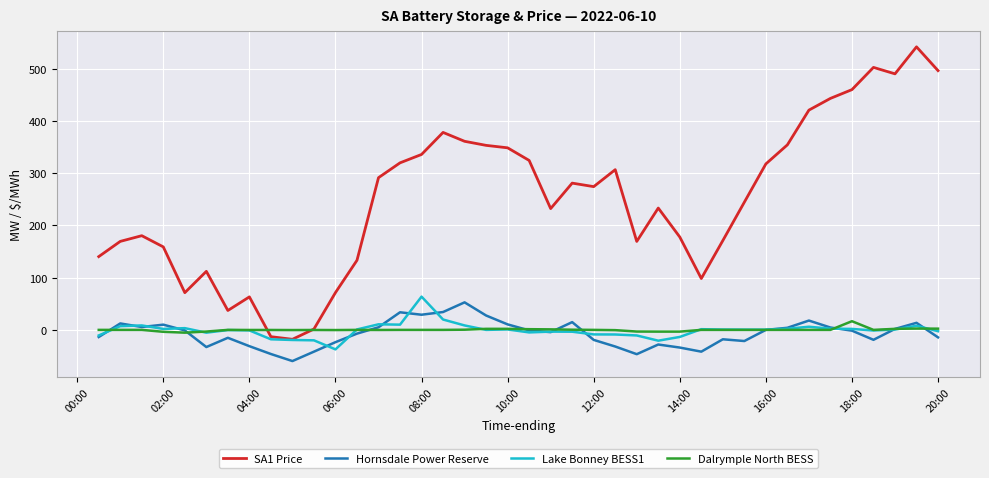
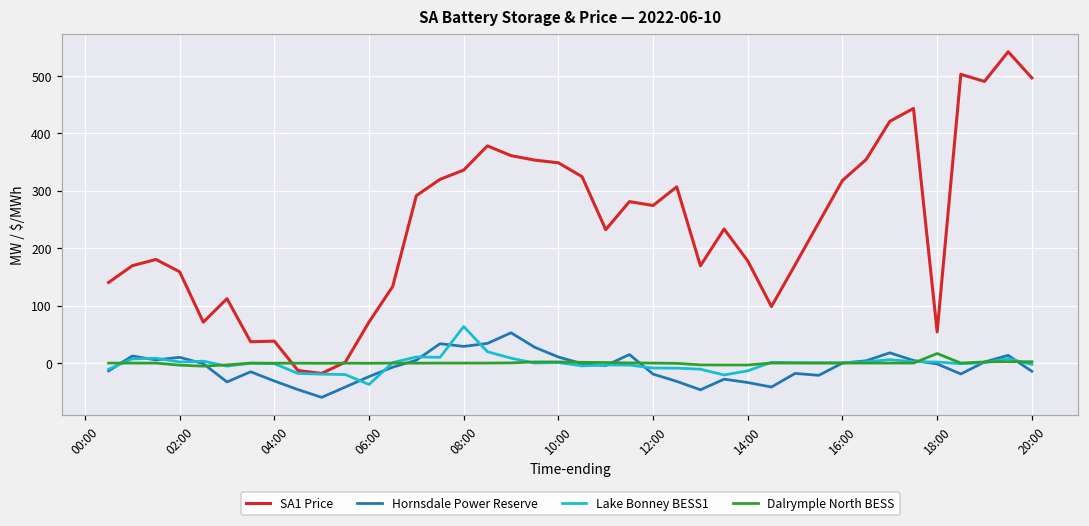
SA1 Price, 04:00: 60 -> 40
SA1 Price, 18:00: 460 -> 50
